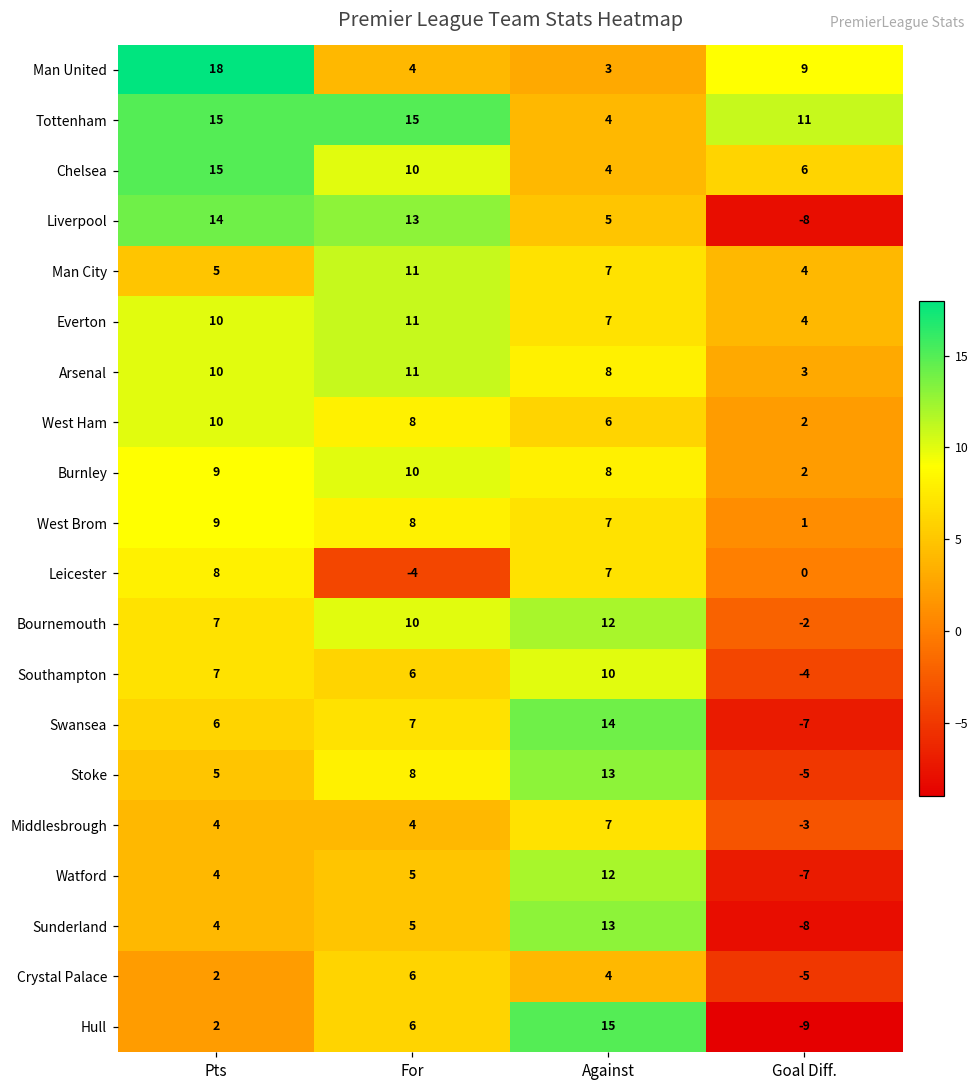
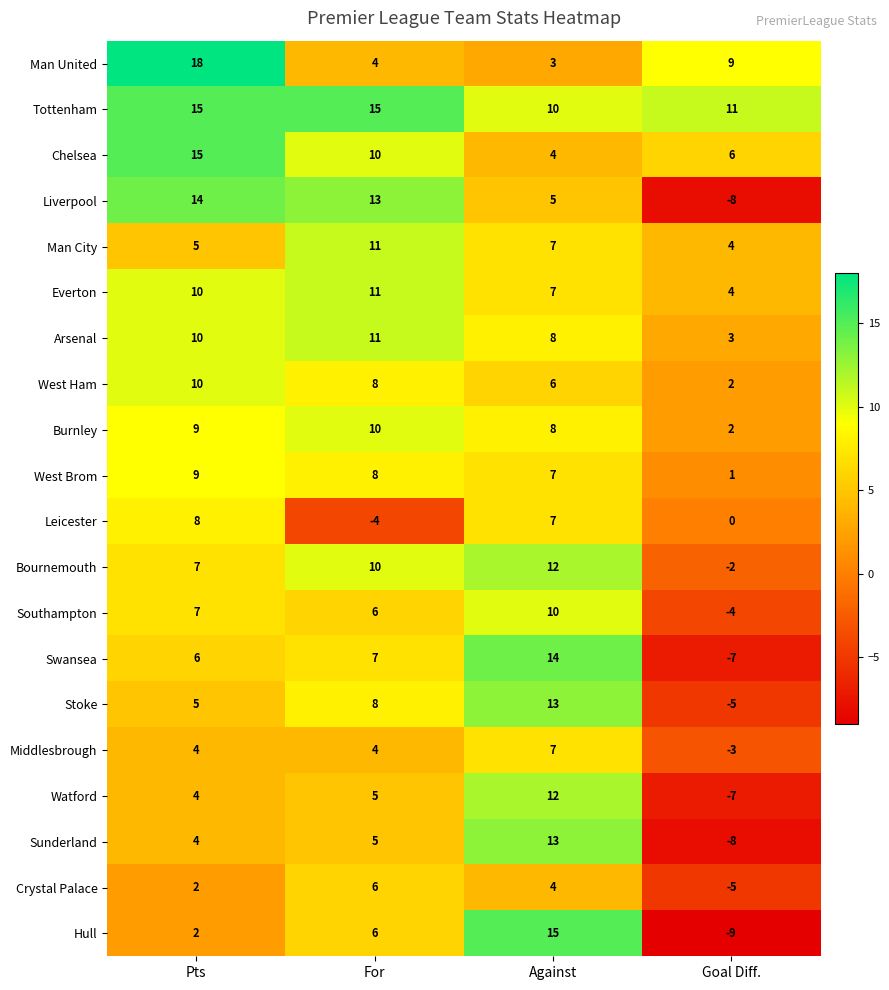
Tottenham, Against: 4 -> 10
